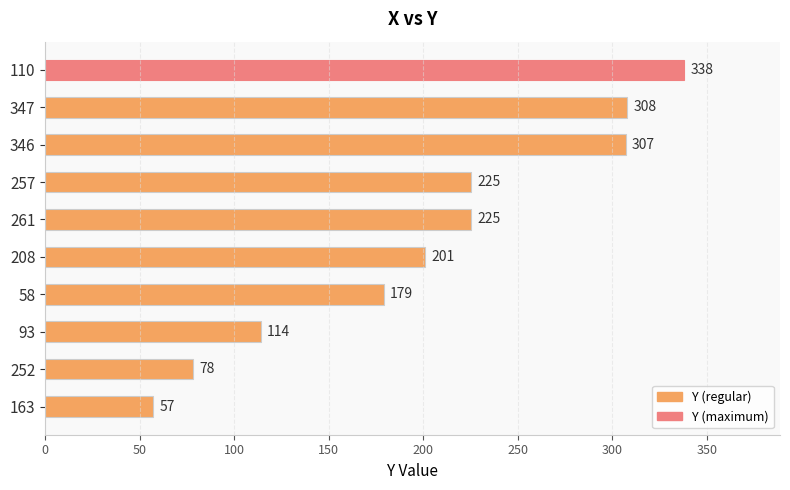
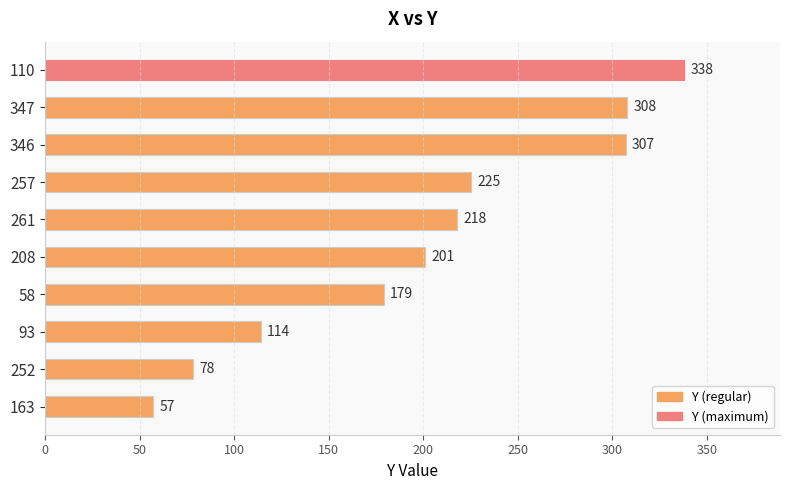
261: 225 -> 218
